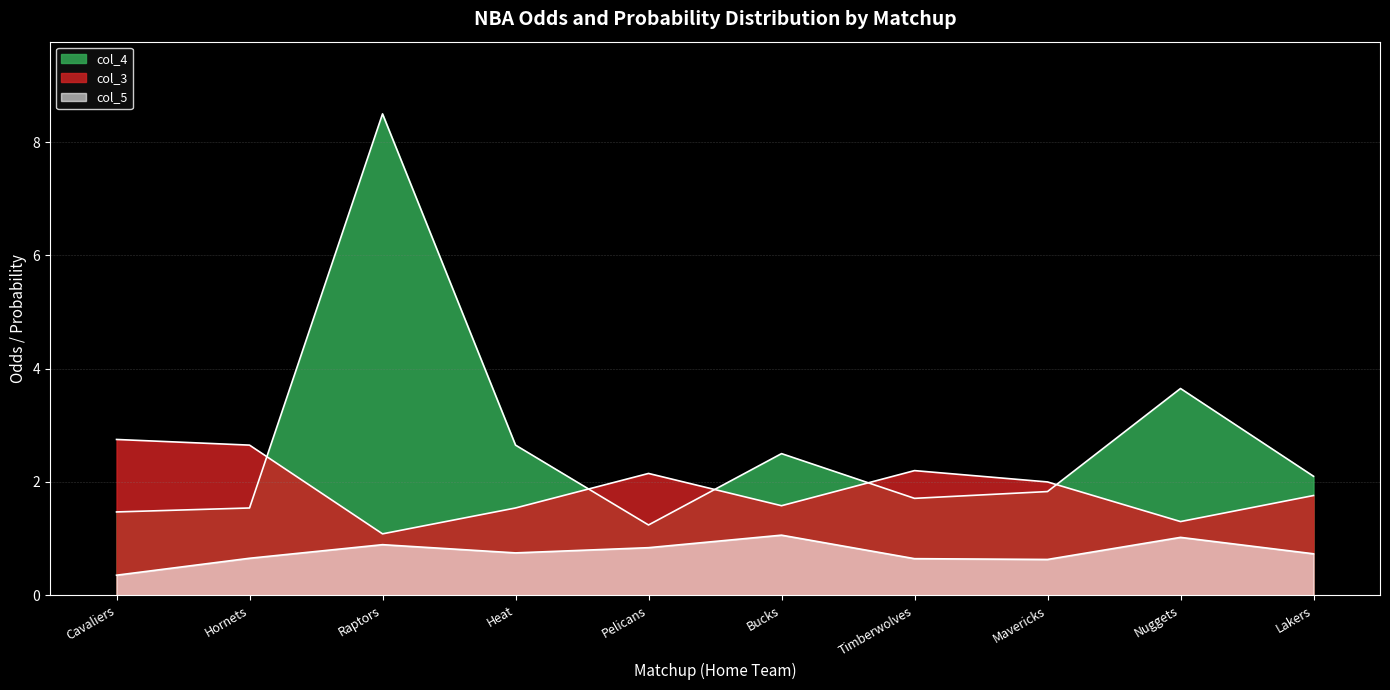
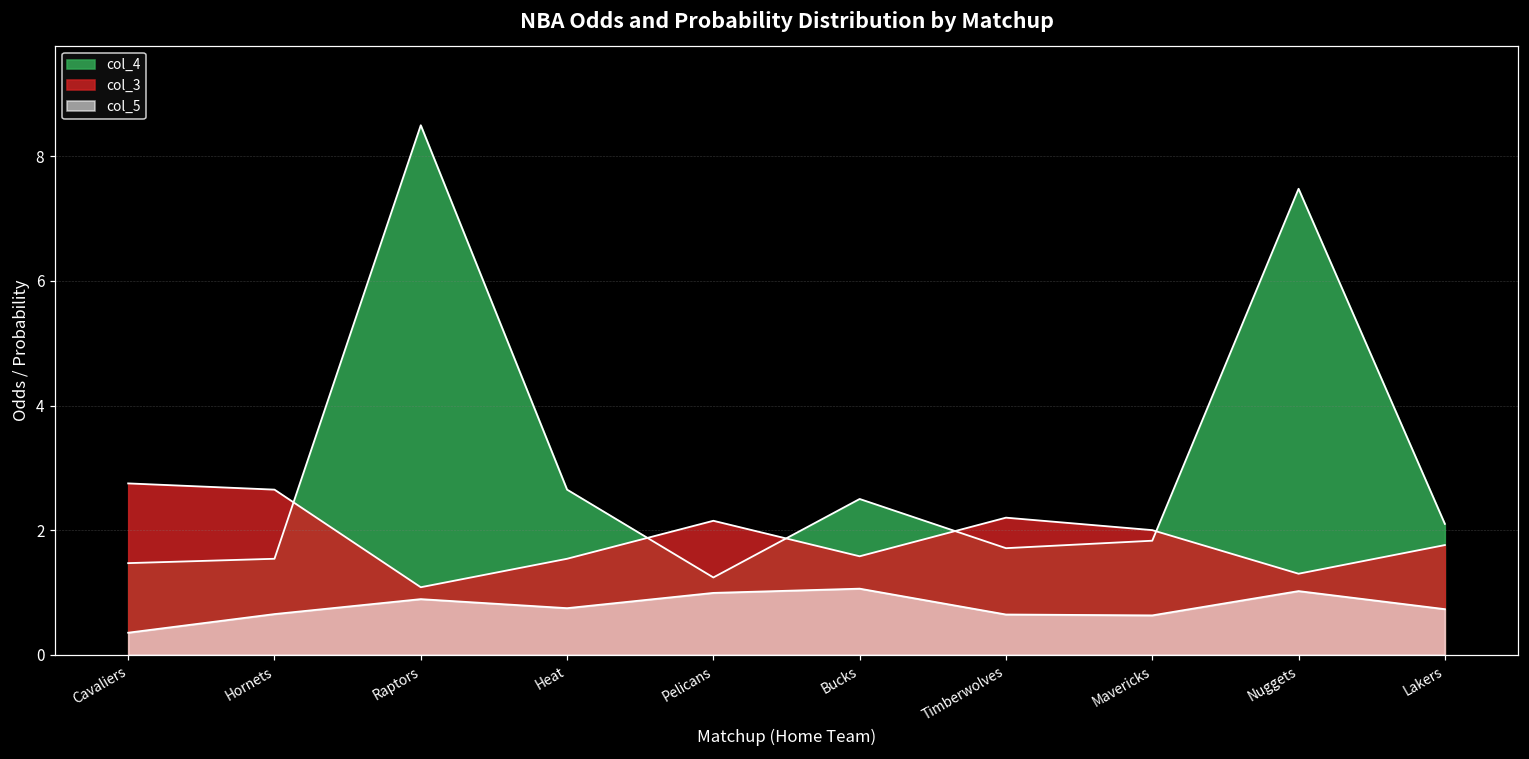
col_5, Pelicans: 0.8 -> 1.0
col_4, Nuggets: 3.7 -> 7.5
